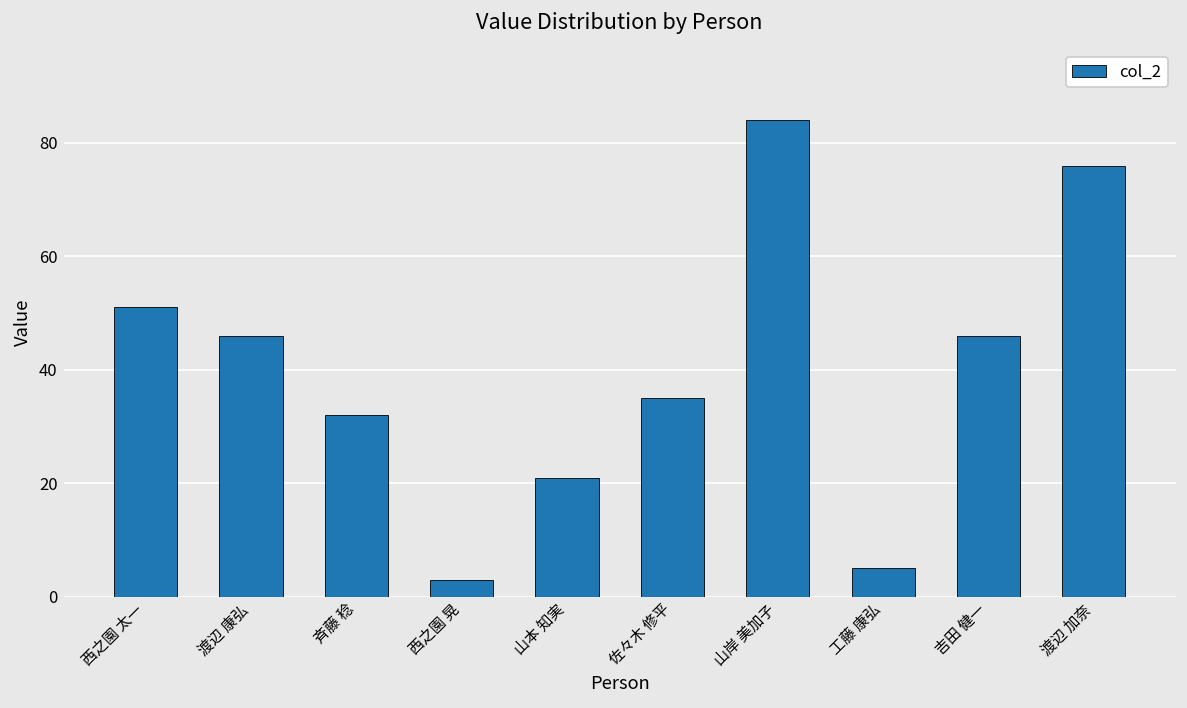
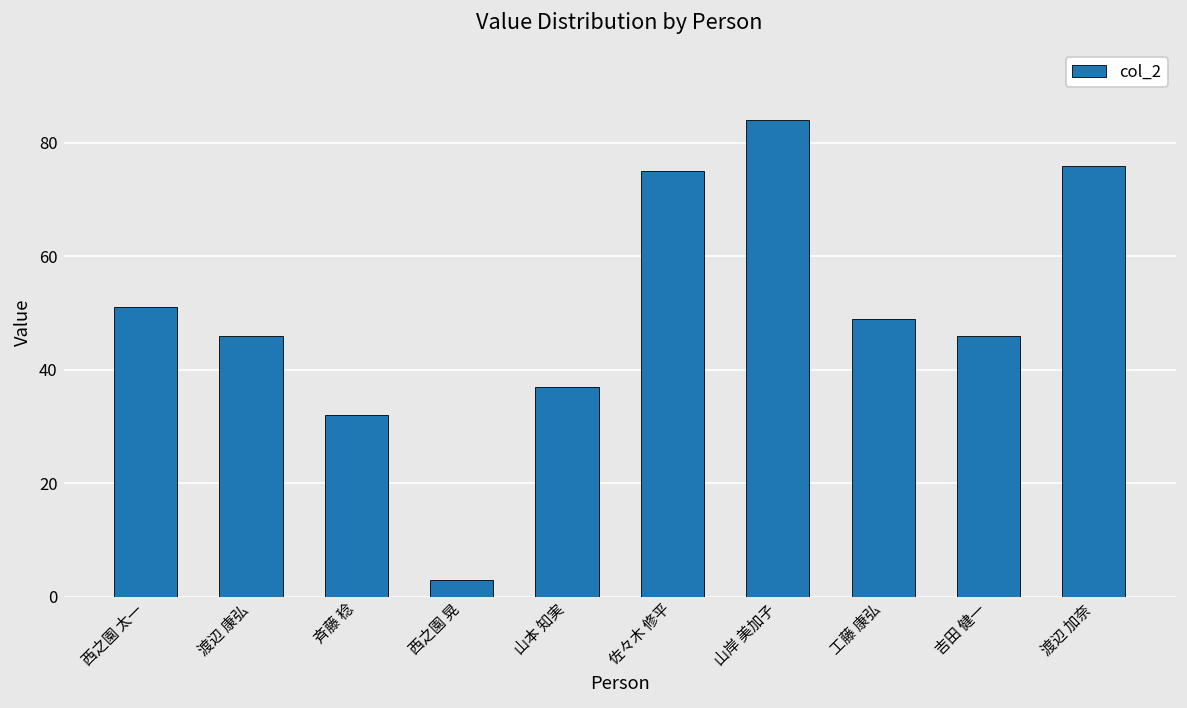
山本 知実: 21 -> 37
佐々木 修平: 35 -> 75
工藤 康弘: 5 -> 49
